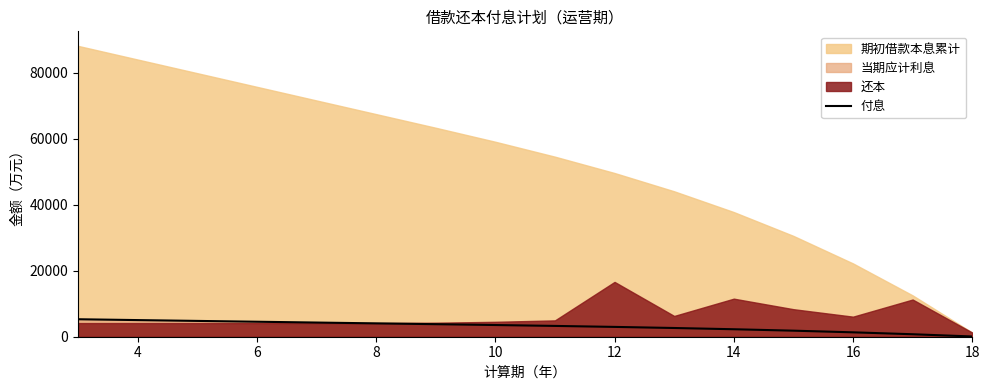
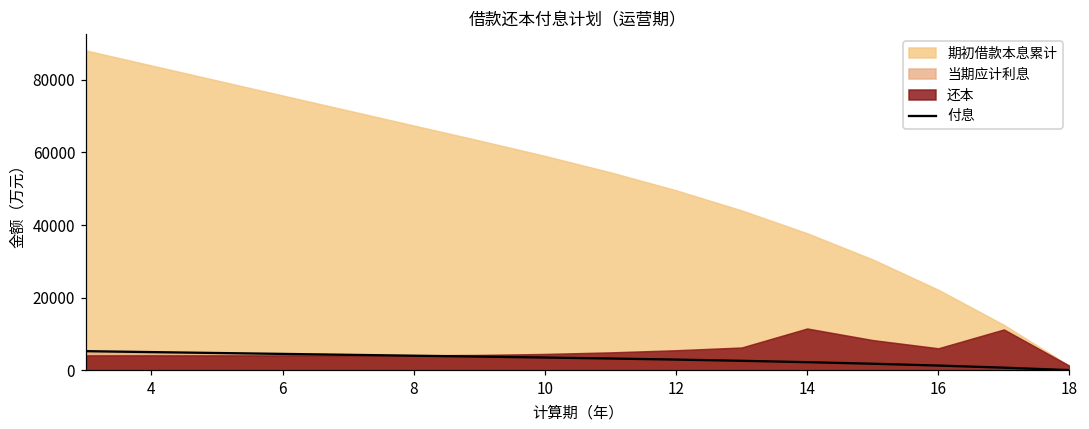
还本, 12: 17000 -> 6000
